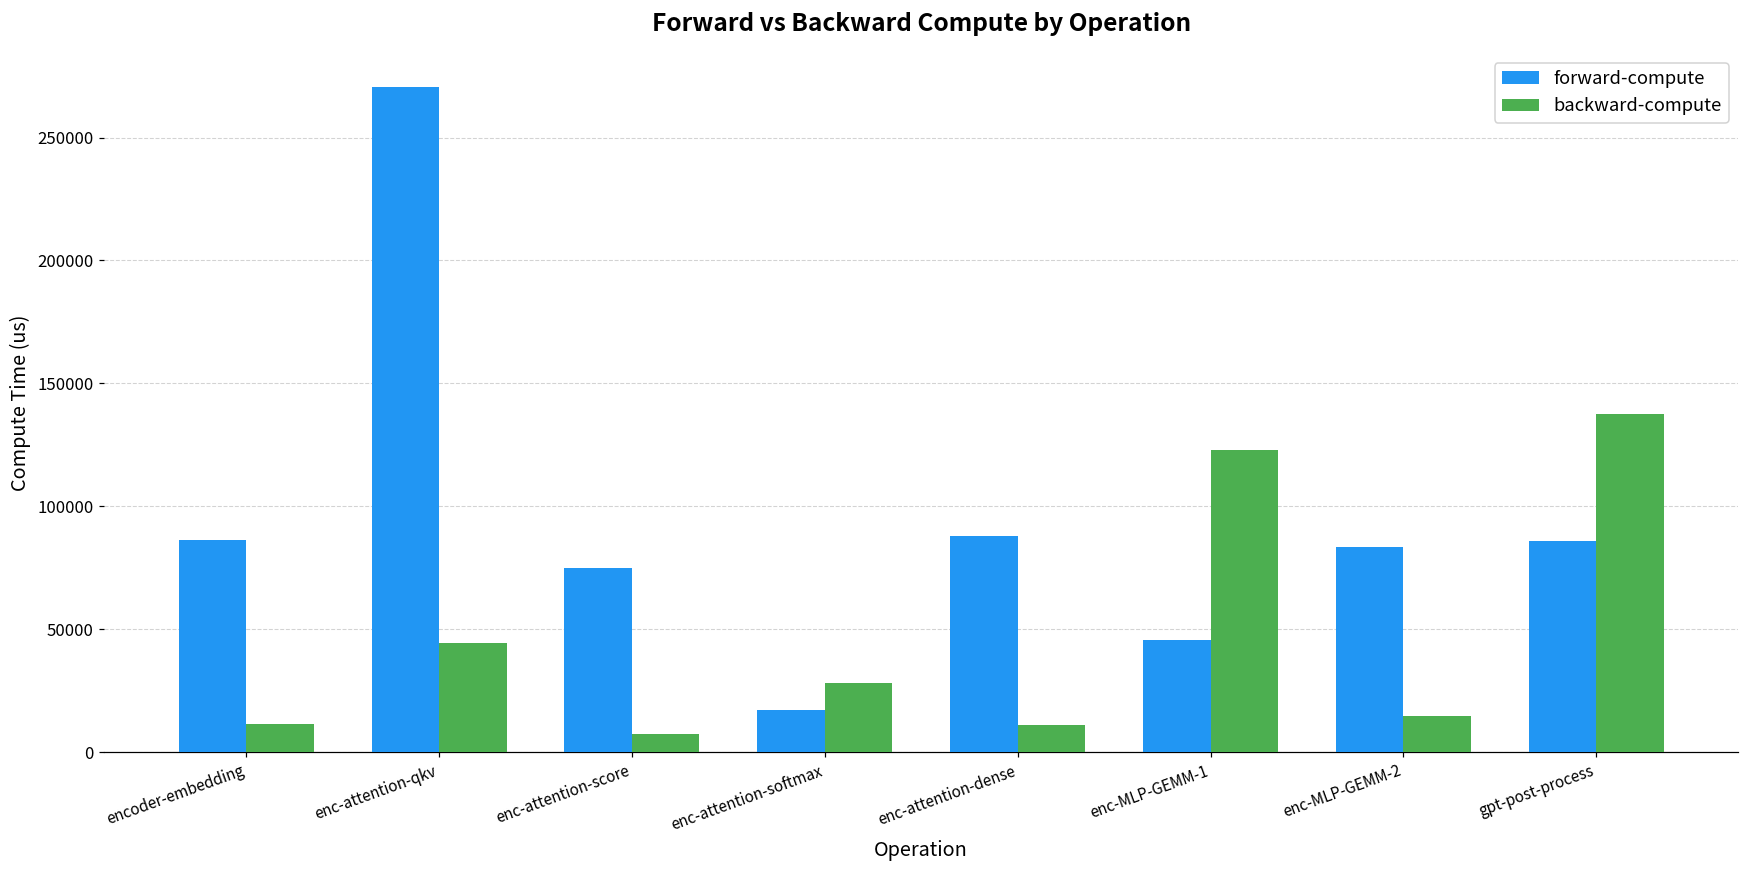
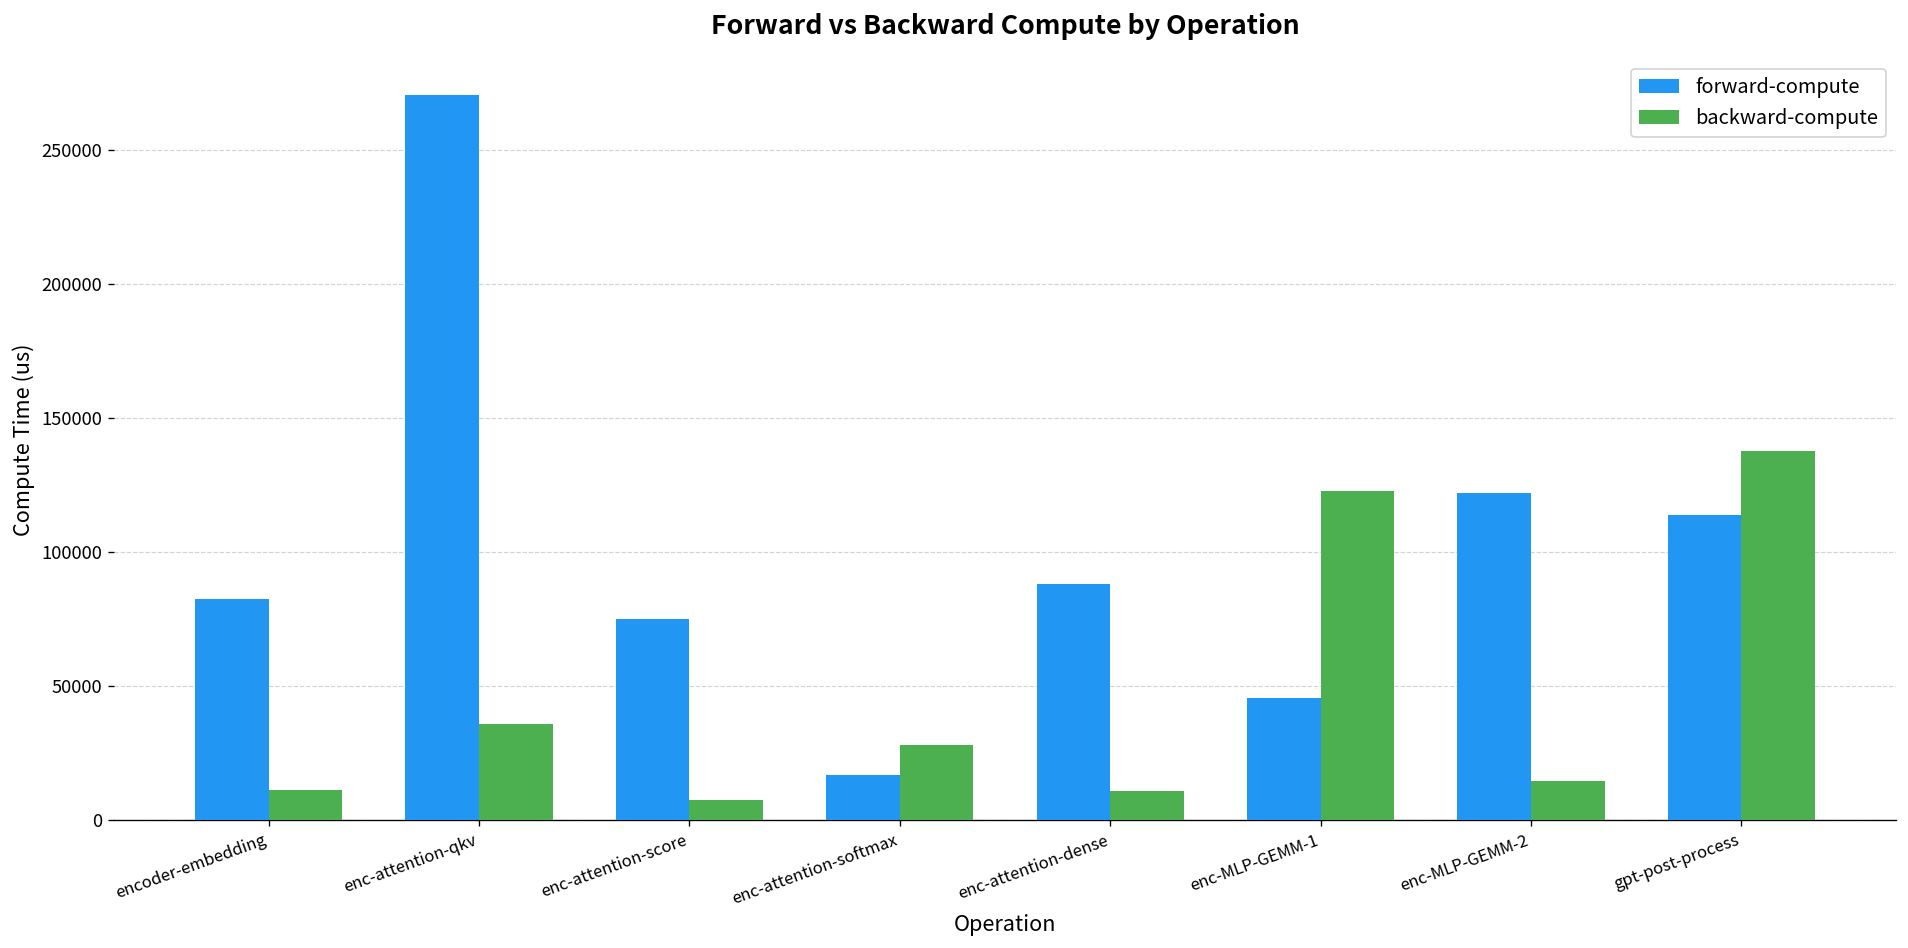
forward-compute, encoder-embedding: 86000 -> 82000
backward-compute, enc-attention-qkv: 45000 -> 36000
forward-compute, enc-MLP-GEMM-2: 83000 -> 122000
forward-compute, gpt-post-process: 86000 -> 114000
